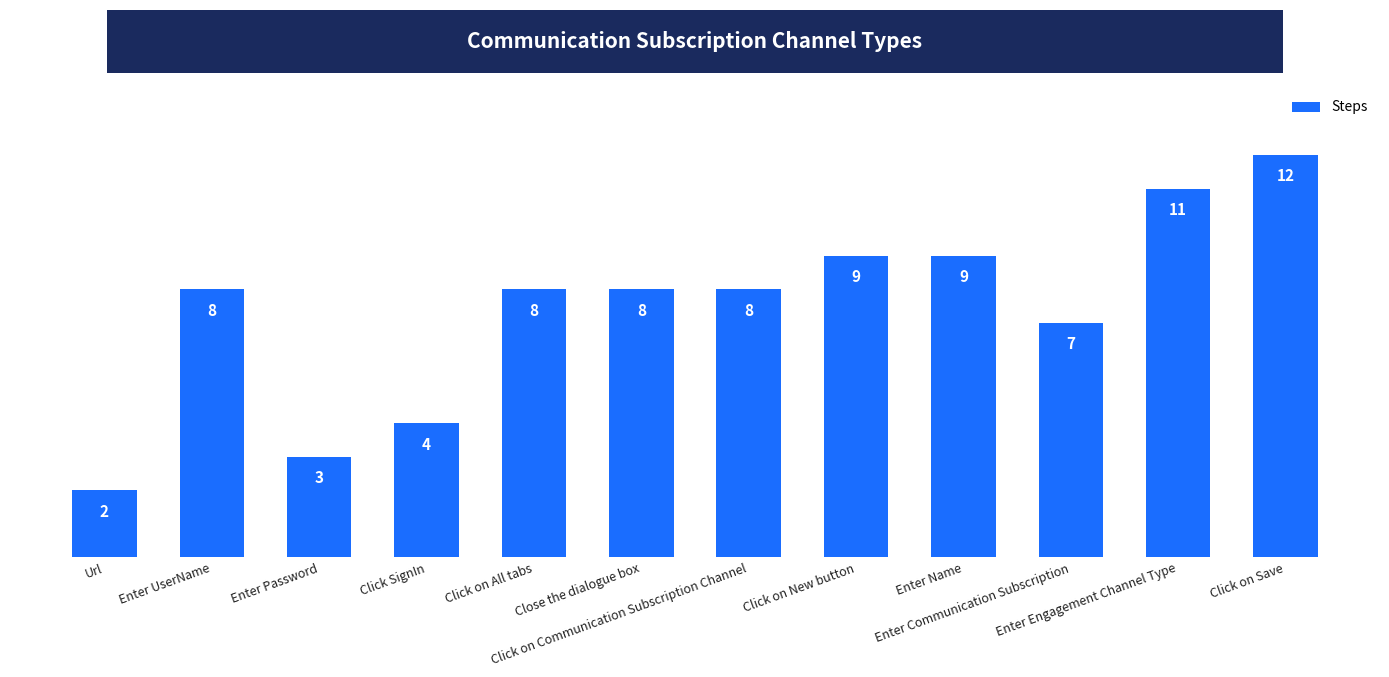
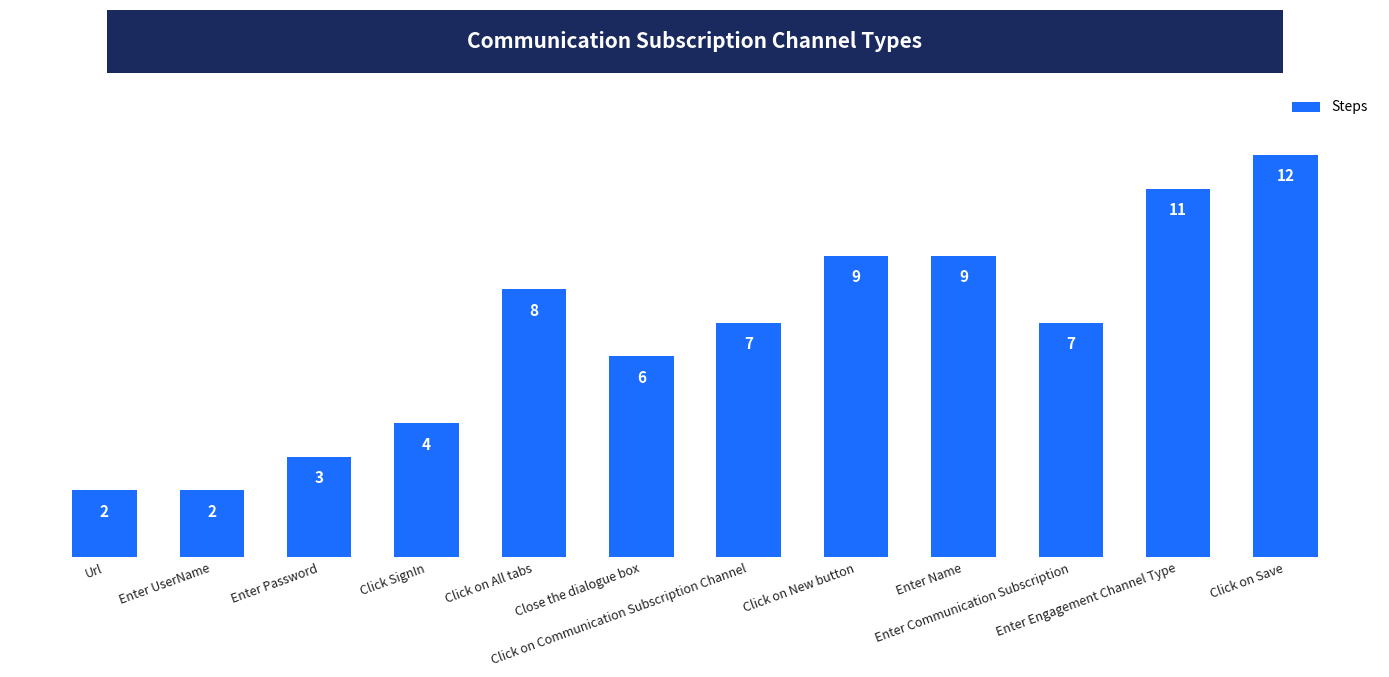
Enter UserName: 8 -> 2
Close the dialogue box: 8 -> 6
Click on Communication Subscription Channel: 8 -> 7
